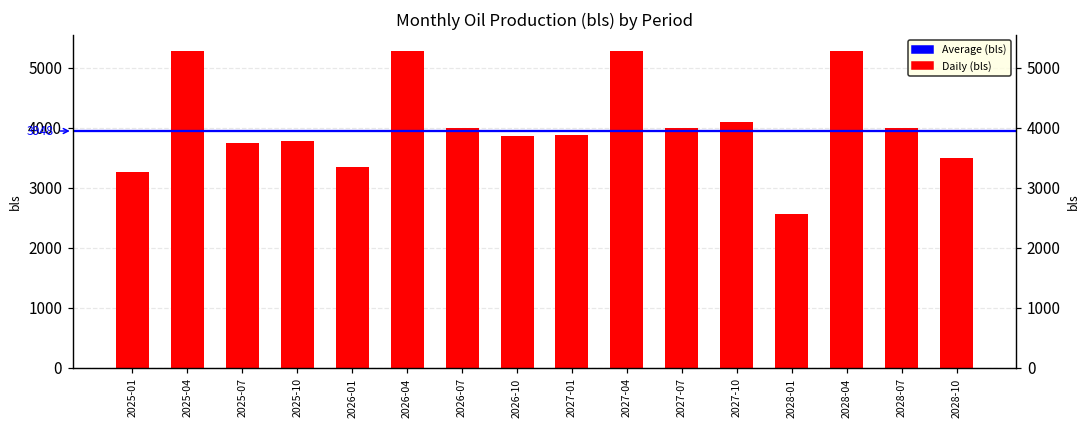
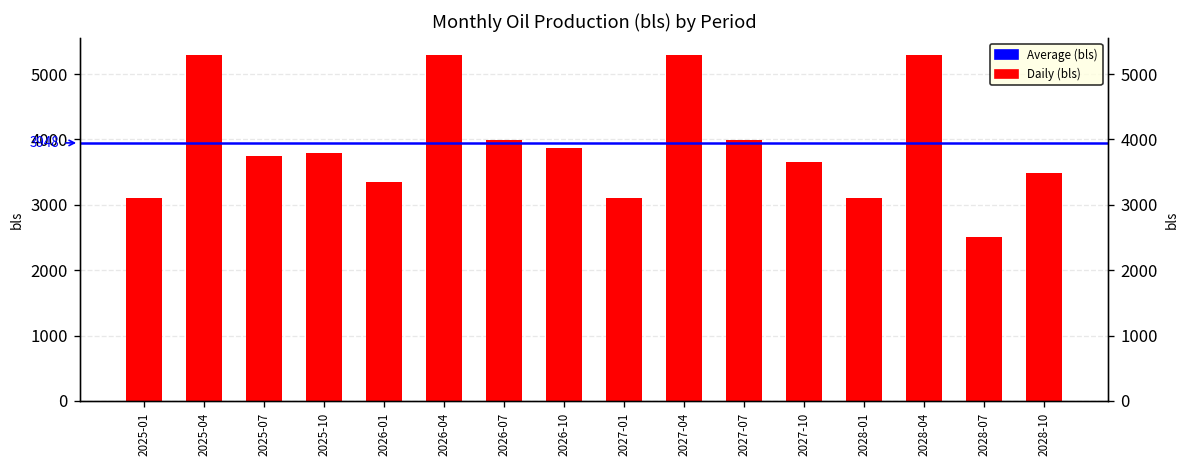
2025-01: 3300 -> 3100
2027-01: 3900 -> 3100
2027-10: 4100 -> 3700
2028-01: 2600 -> 3100
2028-07: 4000 -> 2500
